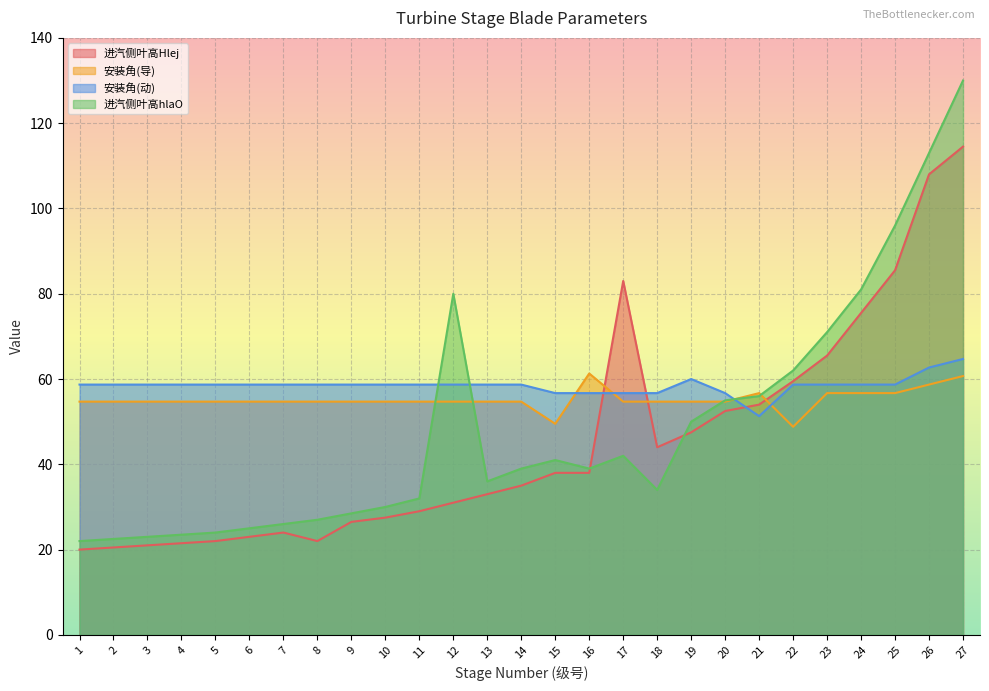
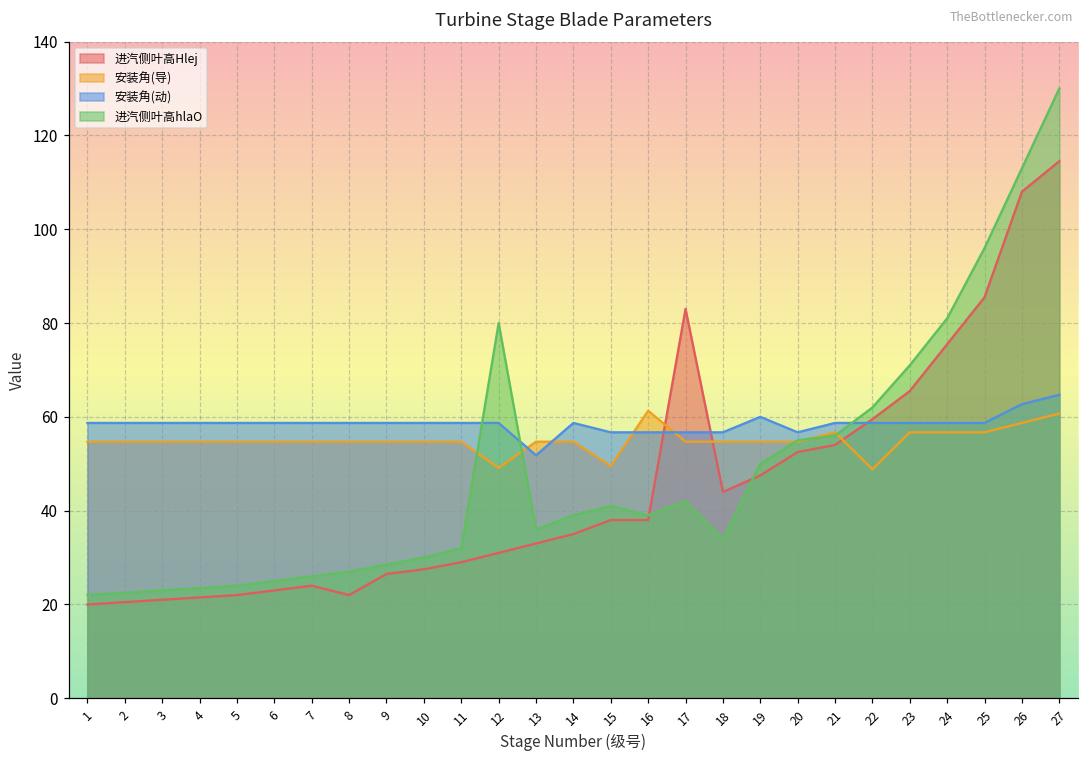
安装角(导), 12: 55 -> 49
安装角(动), 13: 59 -> 52
安装角(动), 21: 51 -> 59
